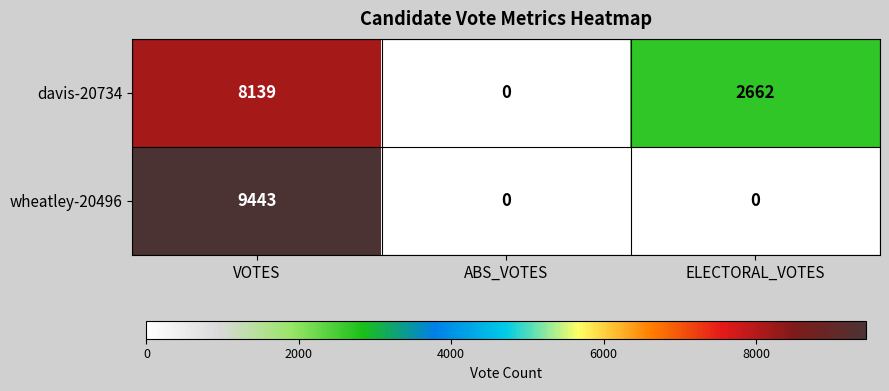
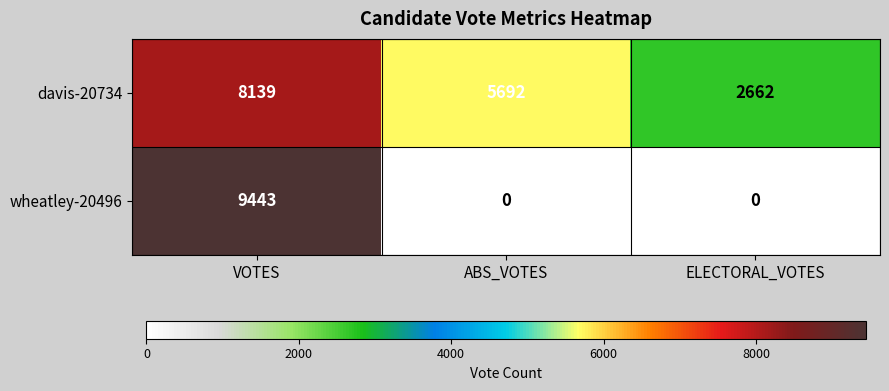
davis-20734, ABS_VOTES: 0 -> 5692
